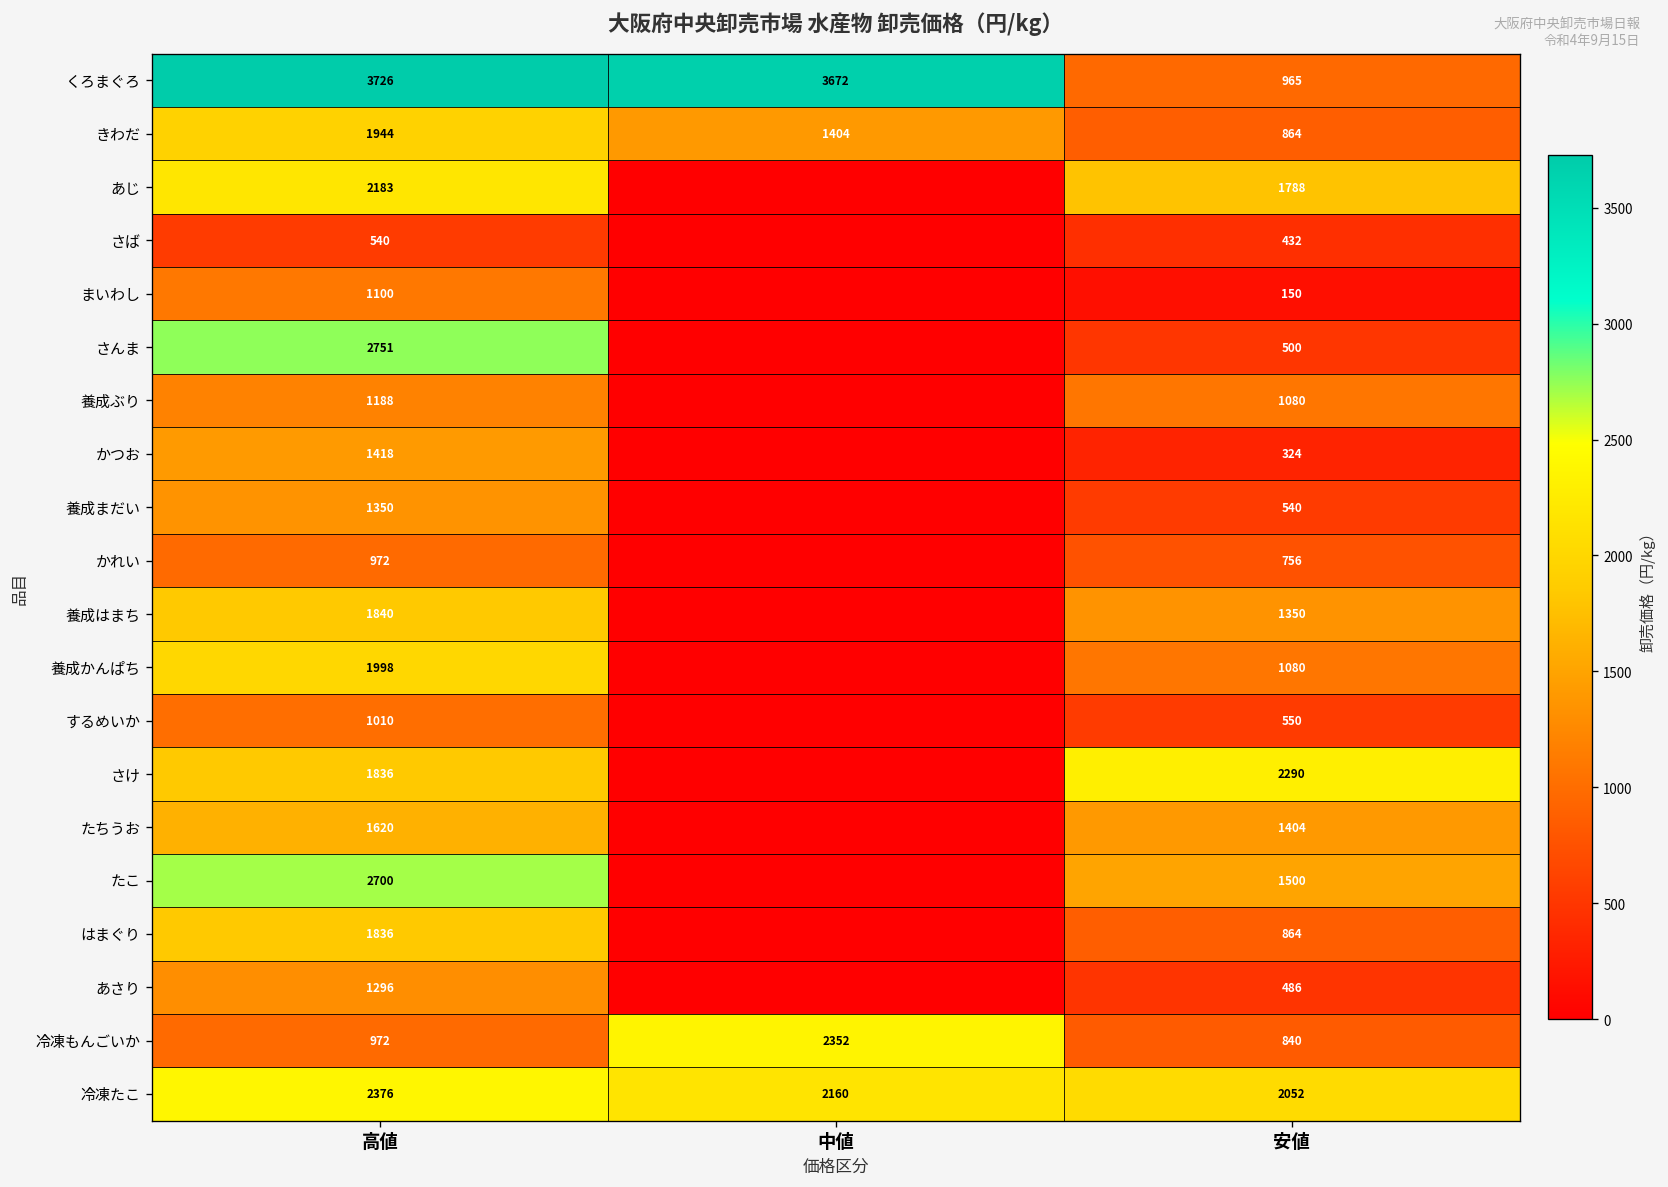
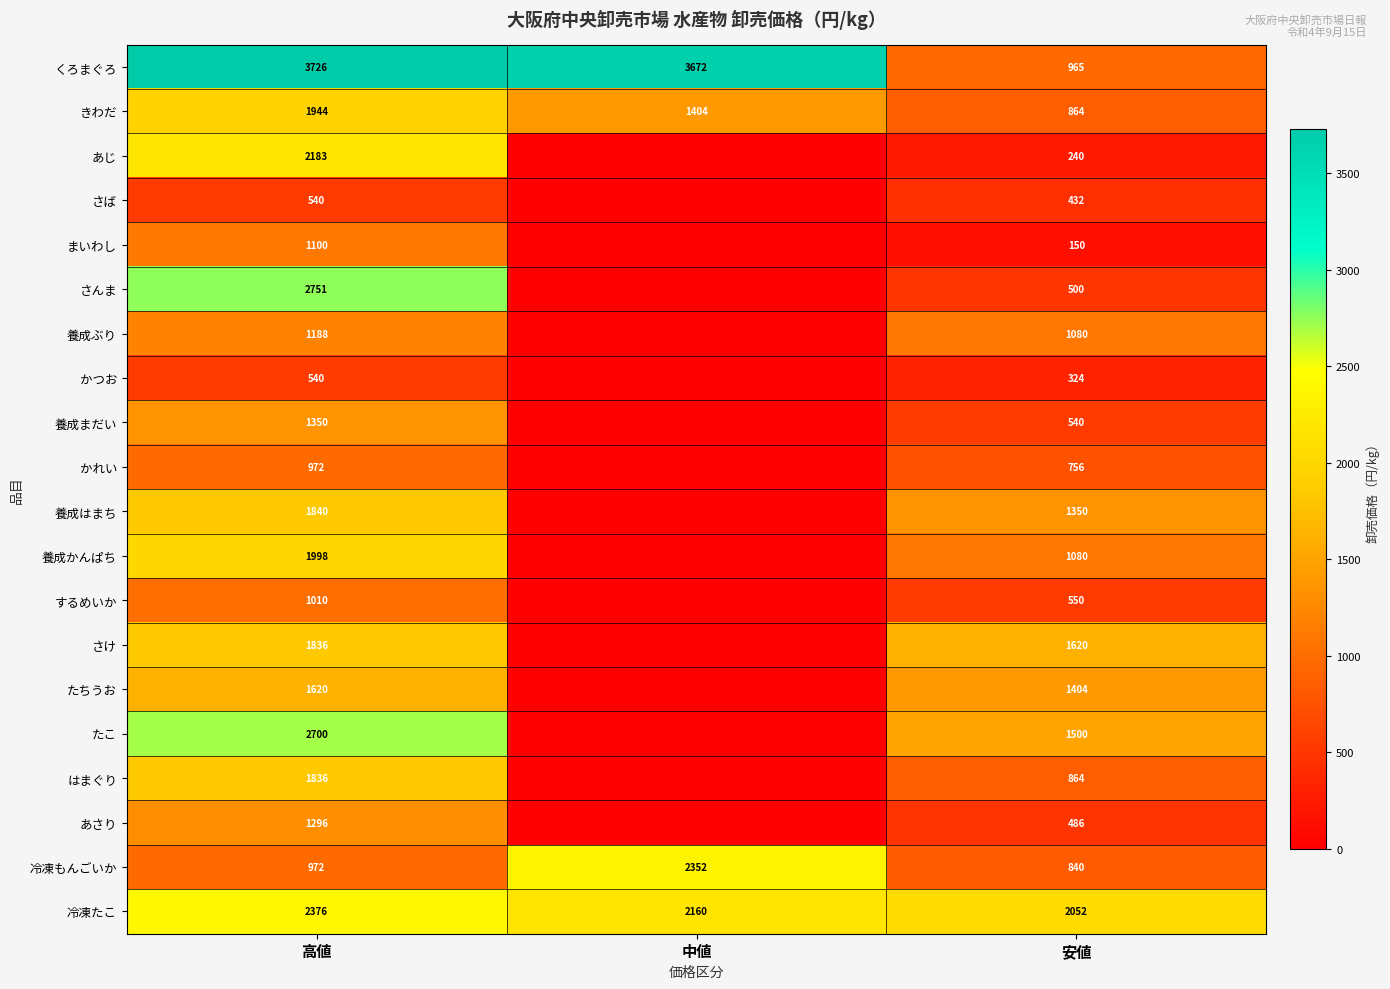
あじ, 安値: 1788 -> 240
かつお, 高値: 1418 -> 540
さけ, 安値: 2290 -> 1620
